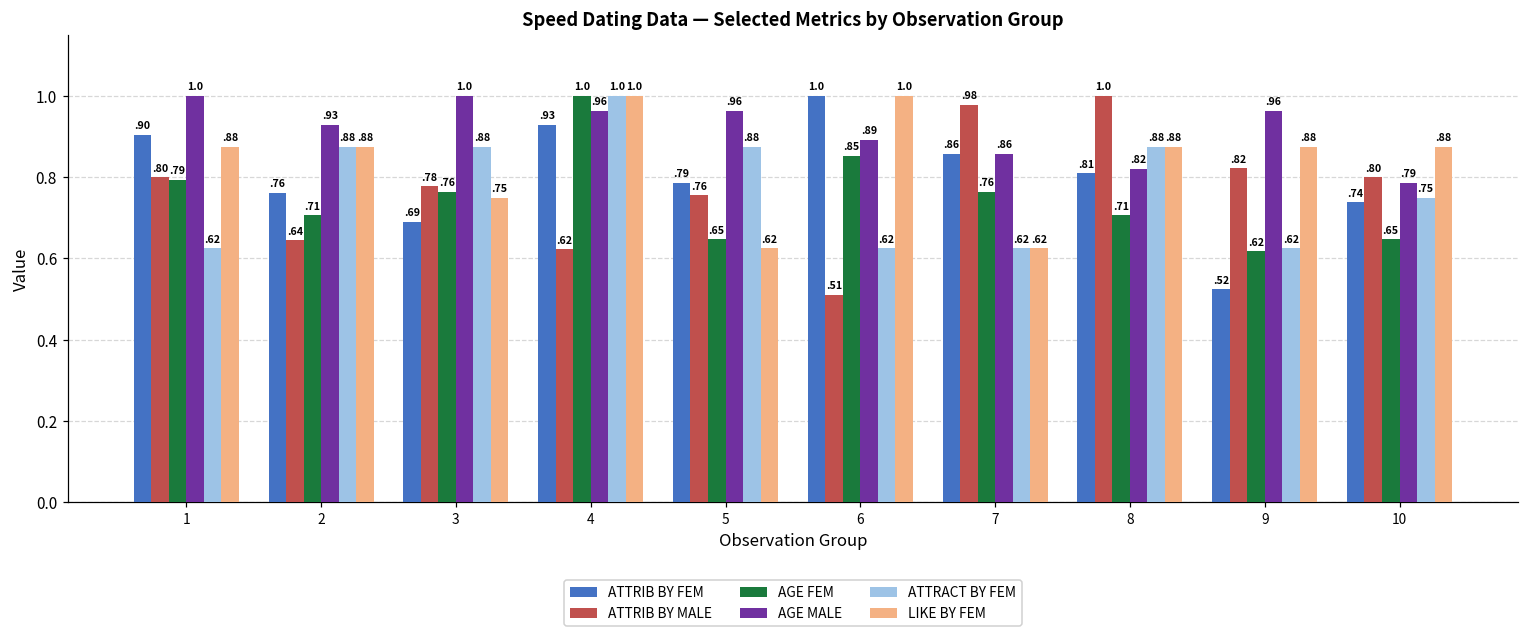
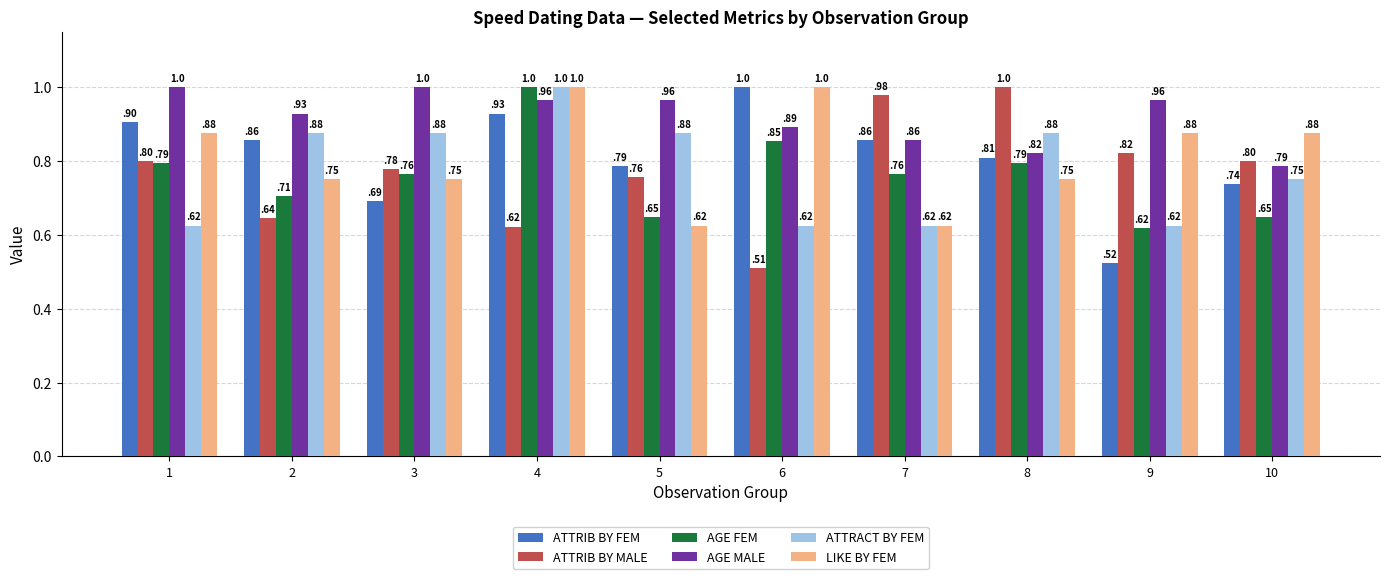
ATTRIB BY FEM, 2: 76 -> 86
LIKE BY FEM, 2: 88 -> 75
AGE FEM, 8: 71 -> 79
LIKE BY FEM, 8: 88 -> 75
